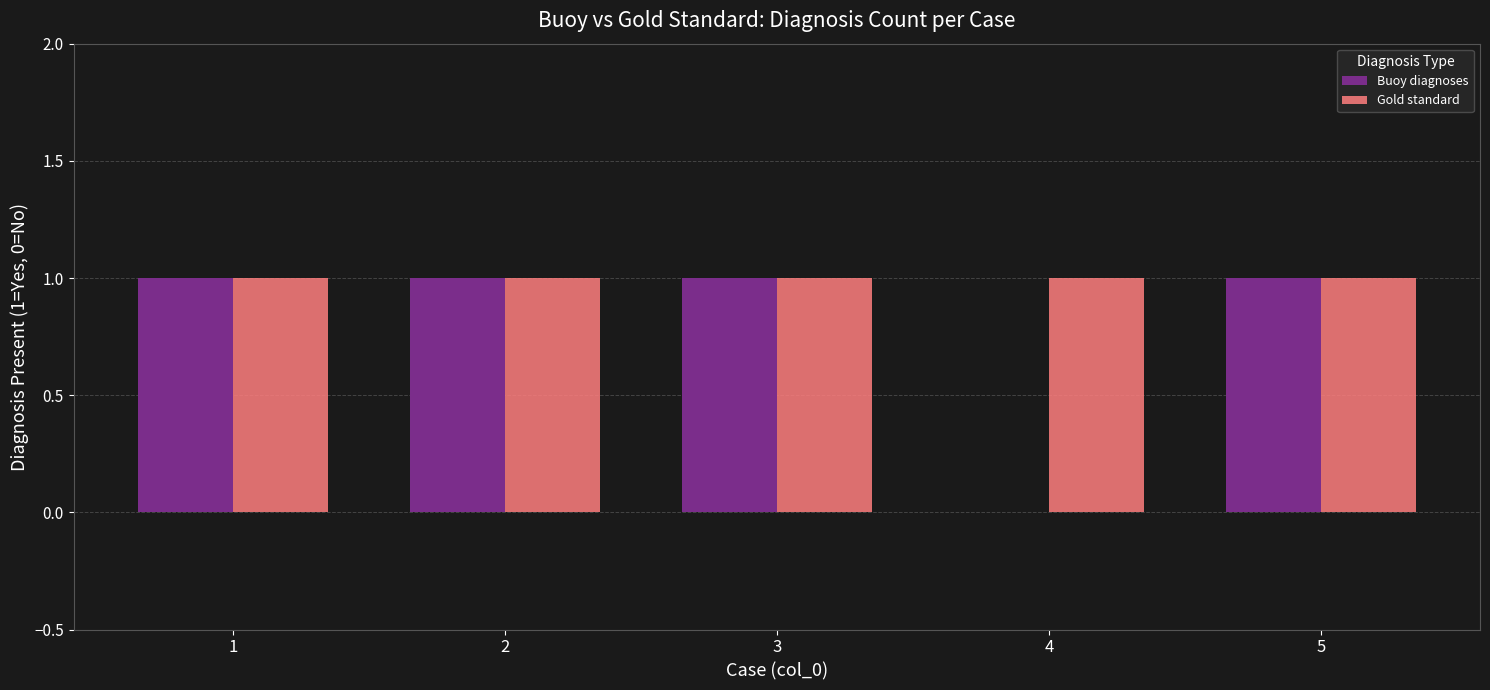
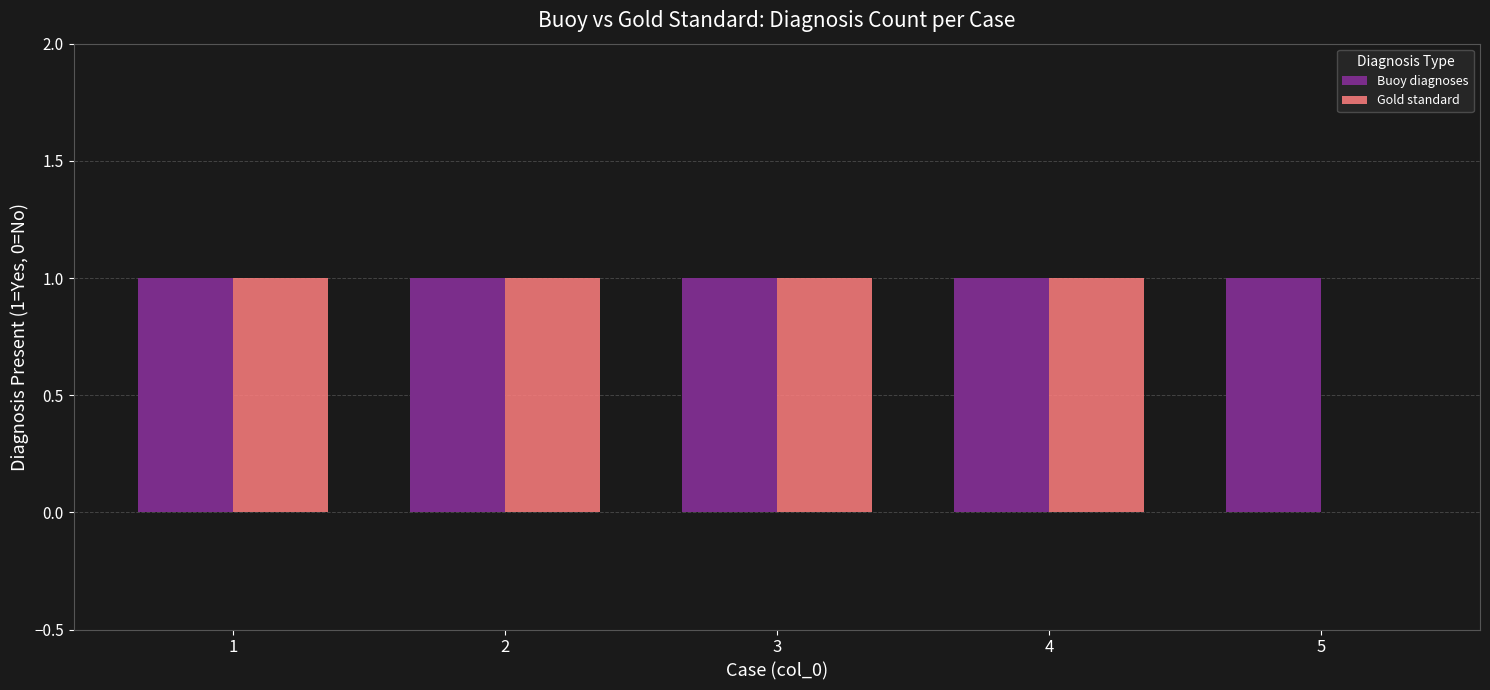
Buoy diagnoses, 4: 0 -> 1
Gold standard, 5: 1 -> 0
